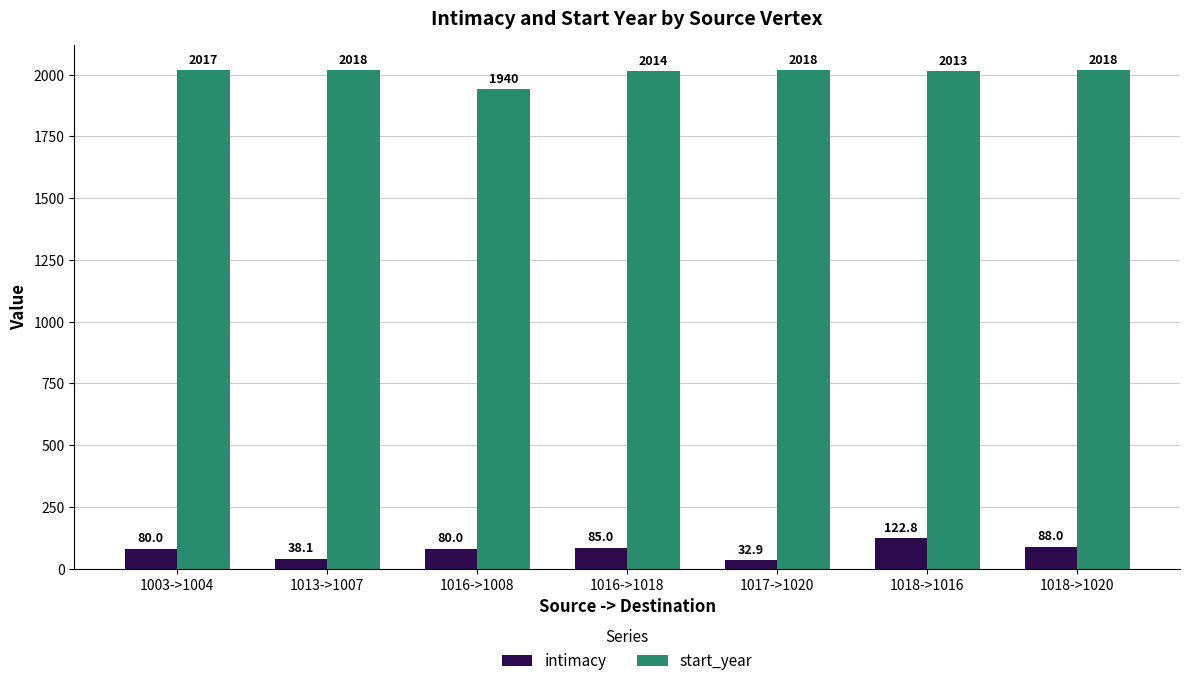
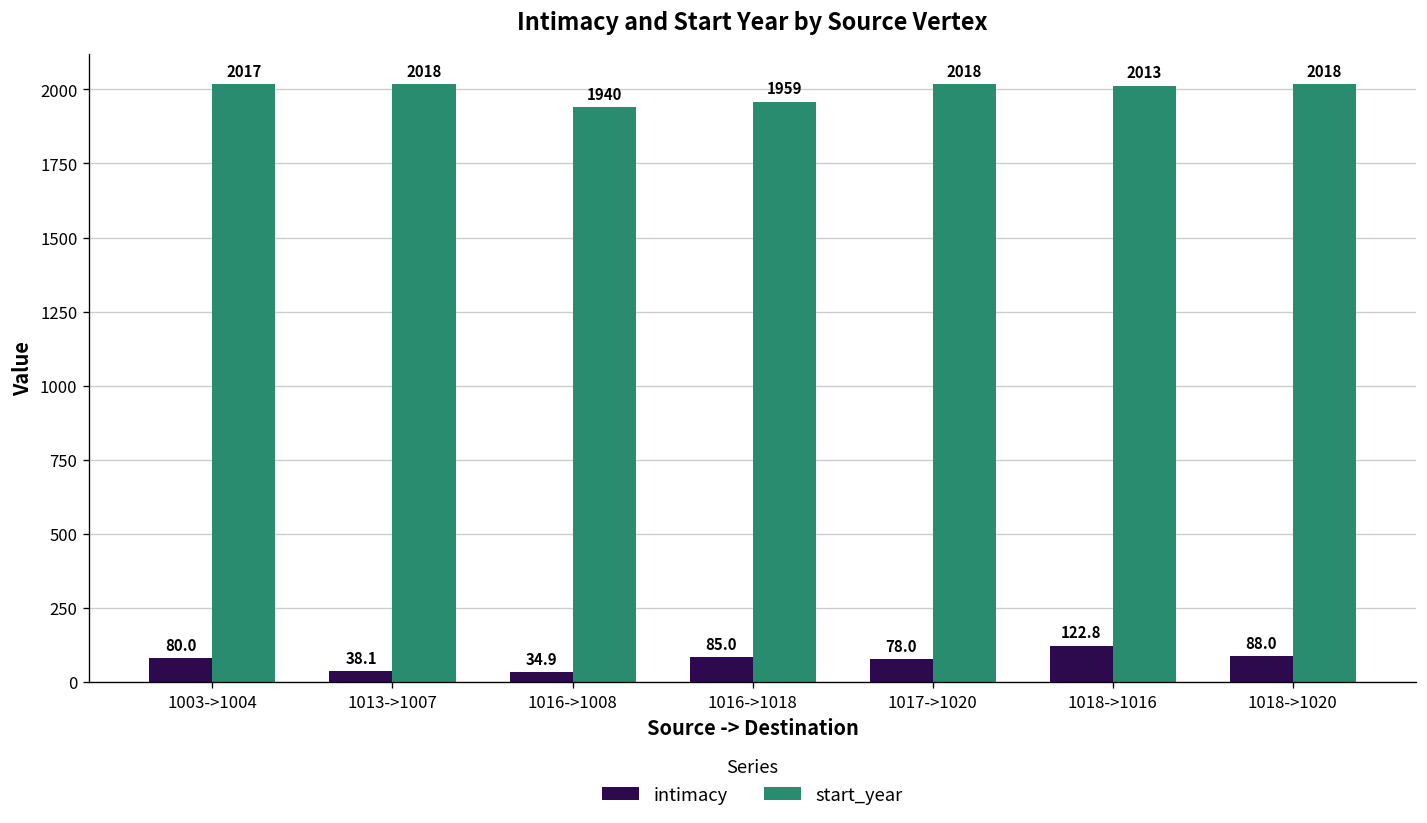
intimacy, 1016->1008: 80.0 -> 34.9
start_year, 1016->1018: 2014 -> 1959
intimacy, 1017->1020: 32.9 -> 78.0
